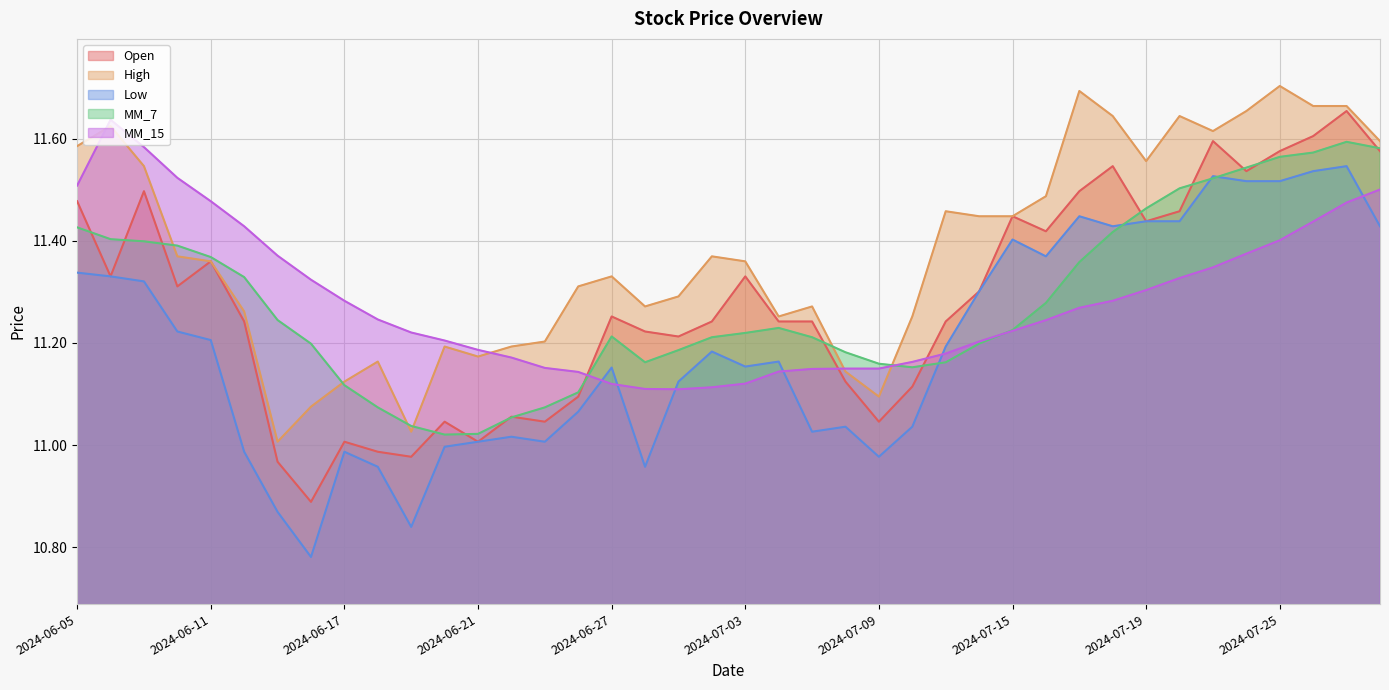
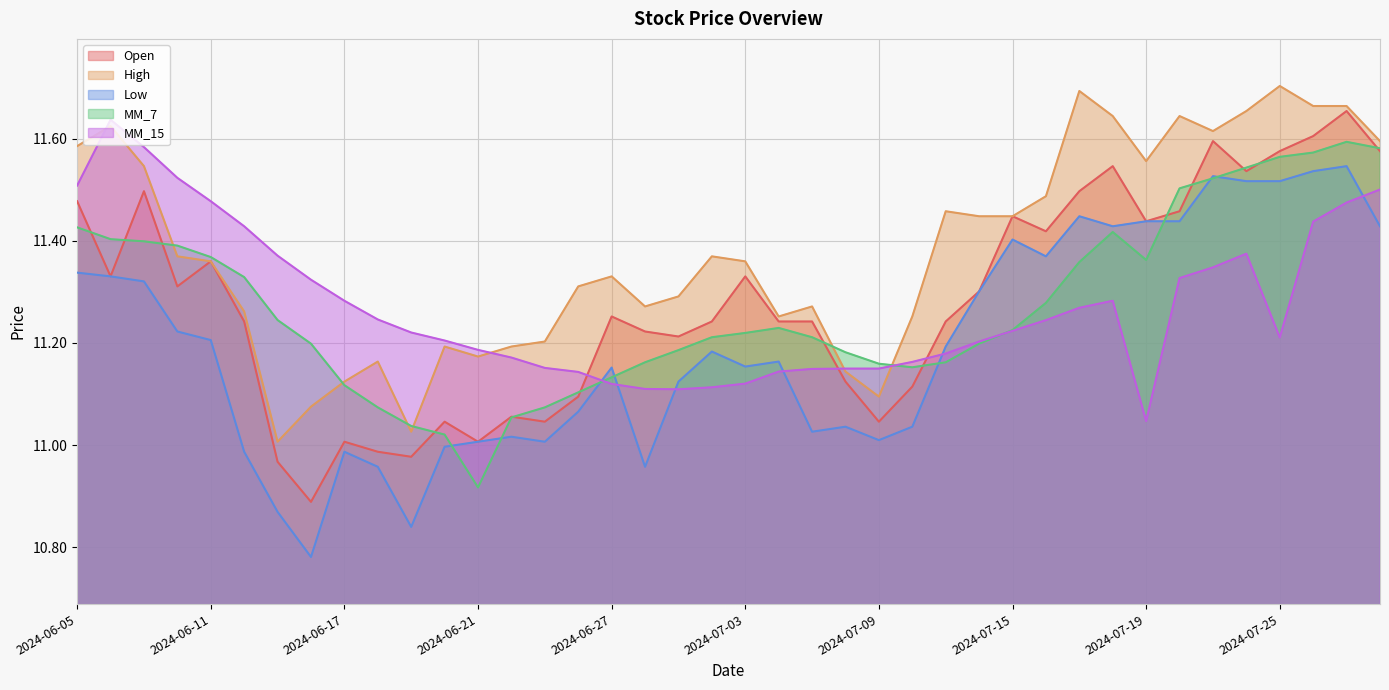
MM_7, 2024-06-21: 11.02 -> 10.92
MM_7, 2024-06-27: 11.21 -> 11.13
Low, 2024-07-09: 10.98 -> 11.01
MM_7, 2024-07-19: 11.46 -> 11.36
MM_15, 2024-07-19: 11.30 -> 11.05
MM_15, 2024-07-25: 11.40 -> 11.21
